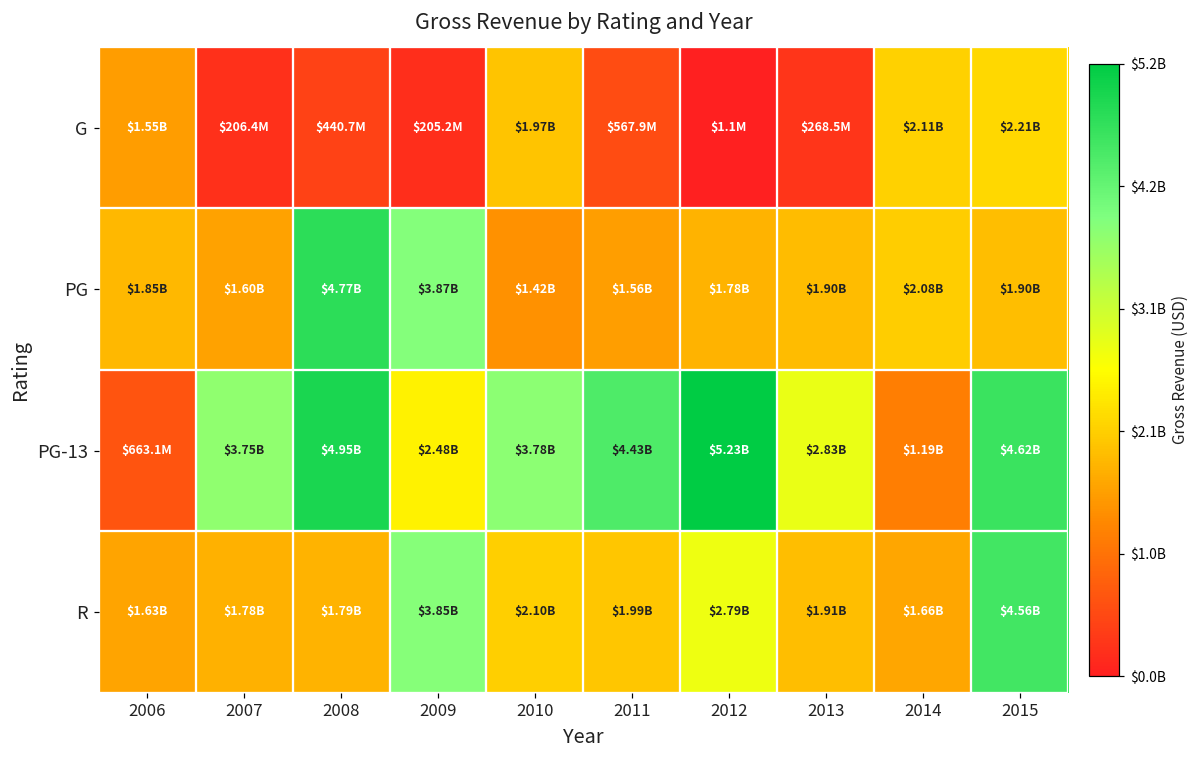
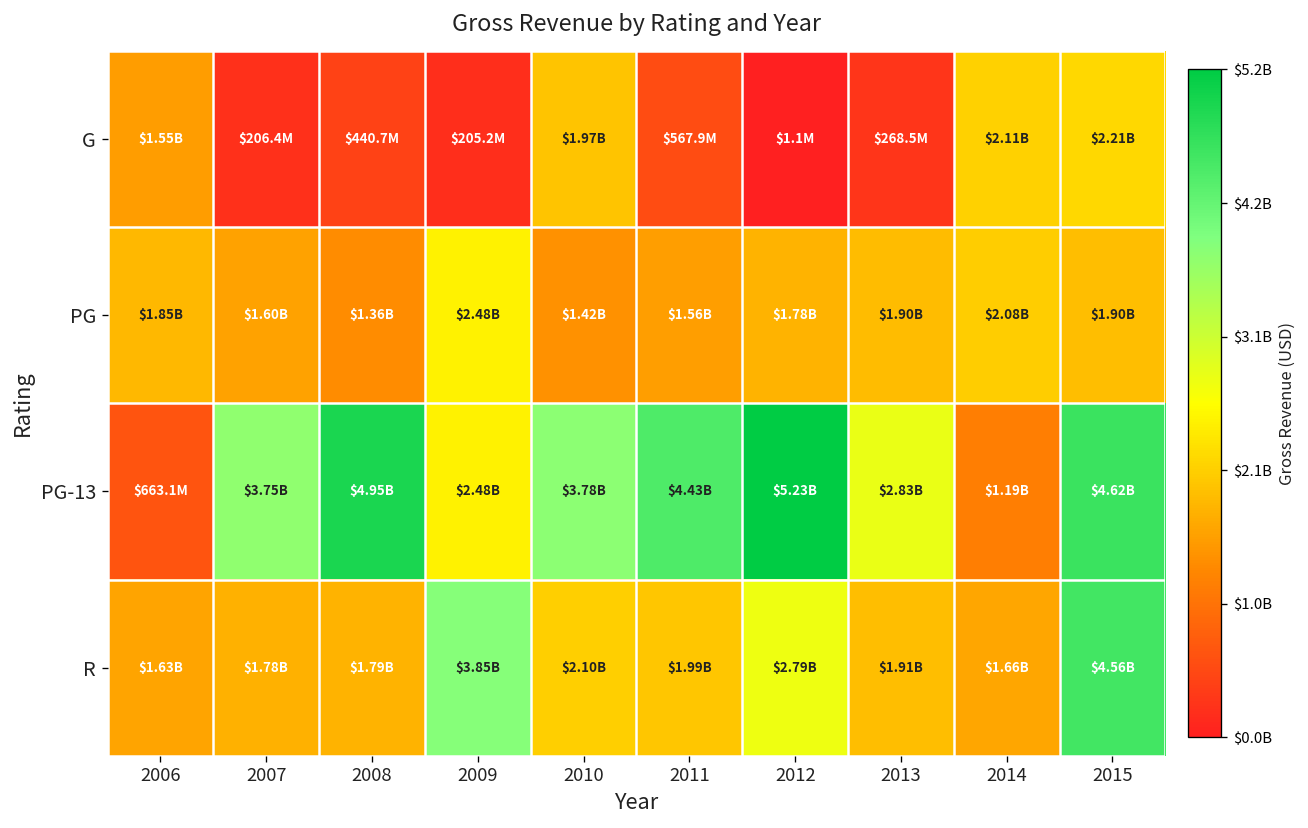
PG, 2008: $4.77B -> $1.36B
PG, 2009: $3.87B -> $2.48B
